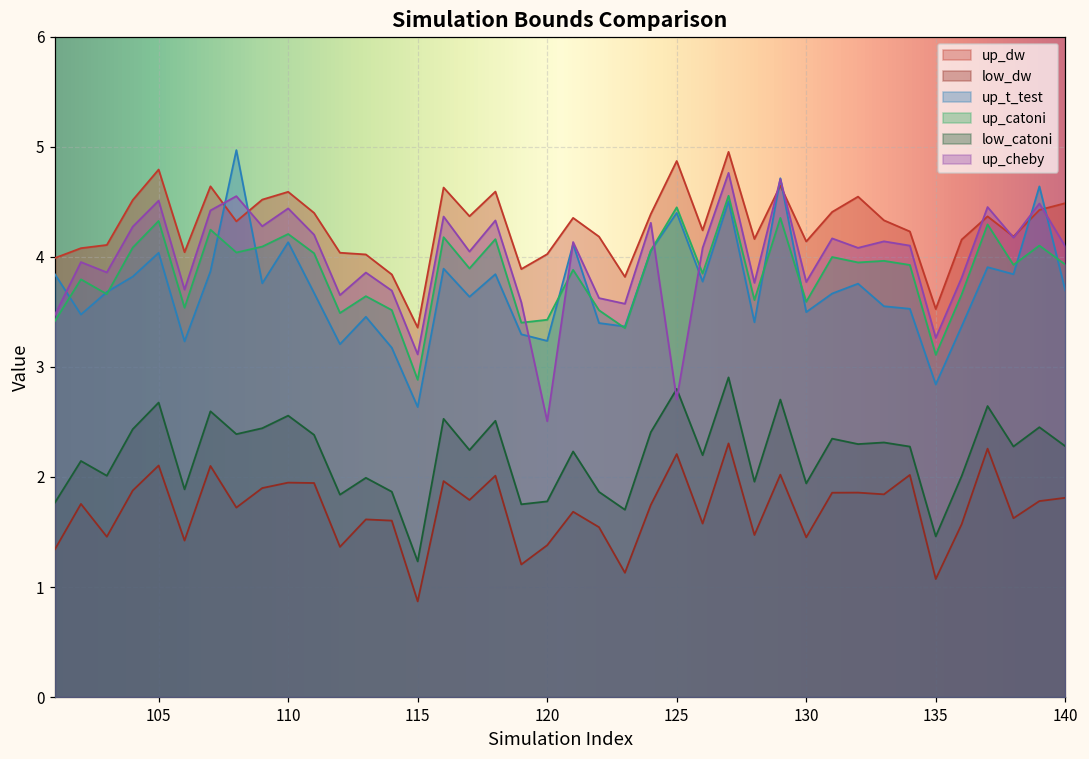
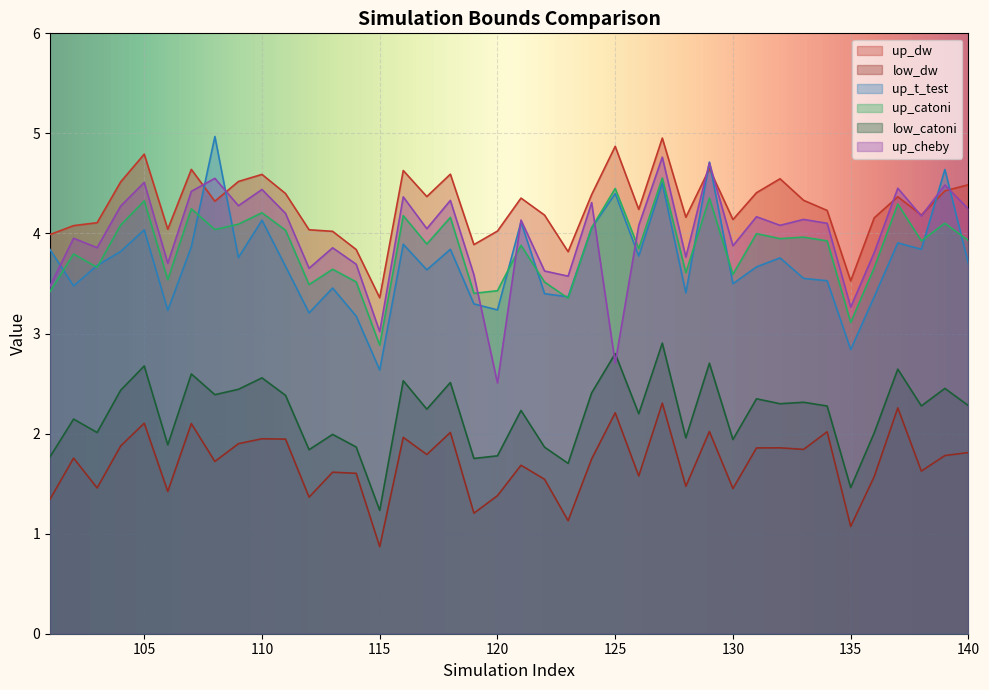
up_cheby, 115: 3.11 -> 3.02
up_cheby, 130: 3.77 -> 3.88
up_cheby, 140: 4.10 -> 4.24
